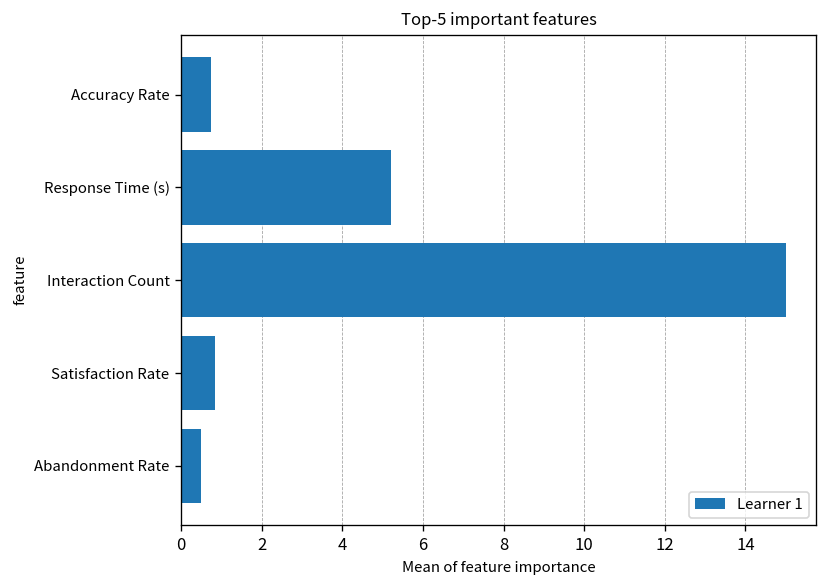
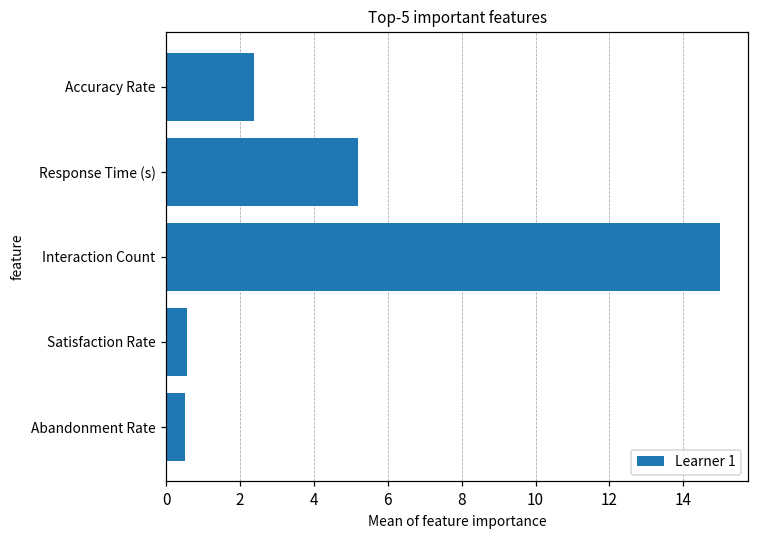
Accuracy Rate: 0.8 -> 2.4
Satisfaction Rate: 0.9 -> 0.6
